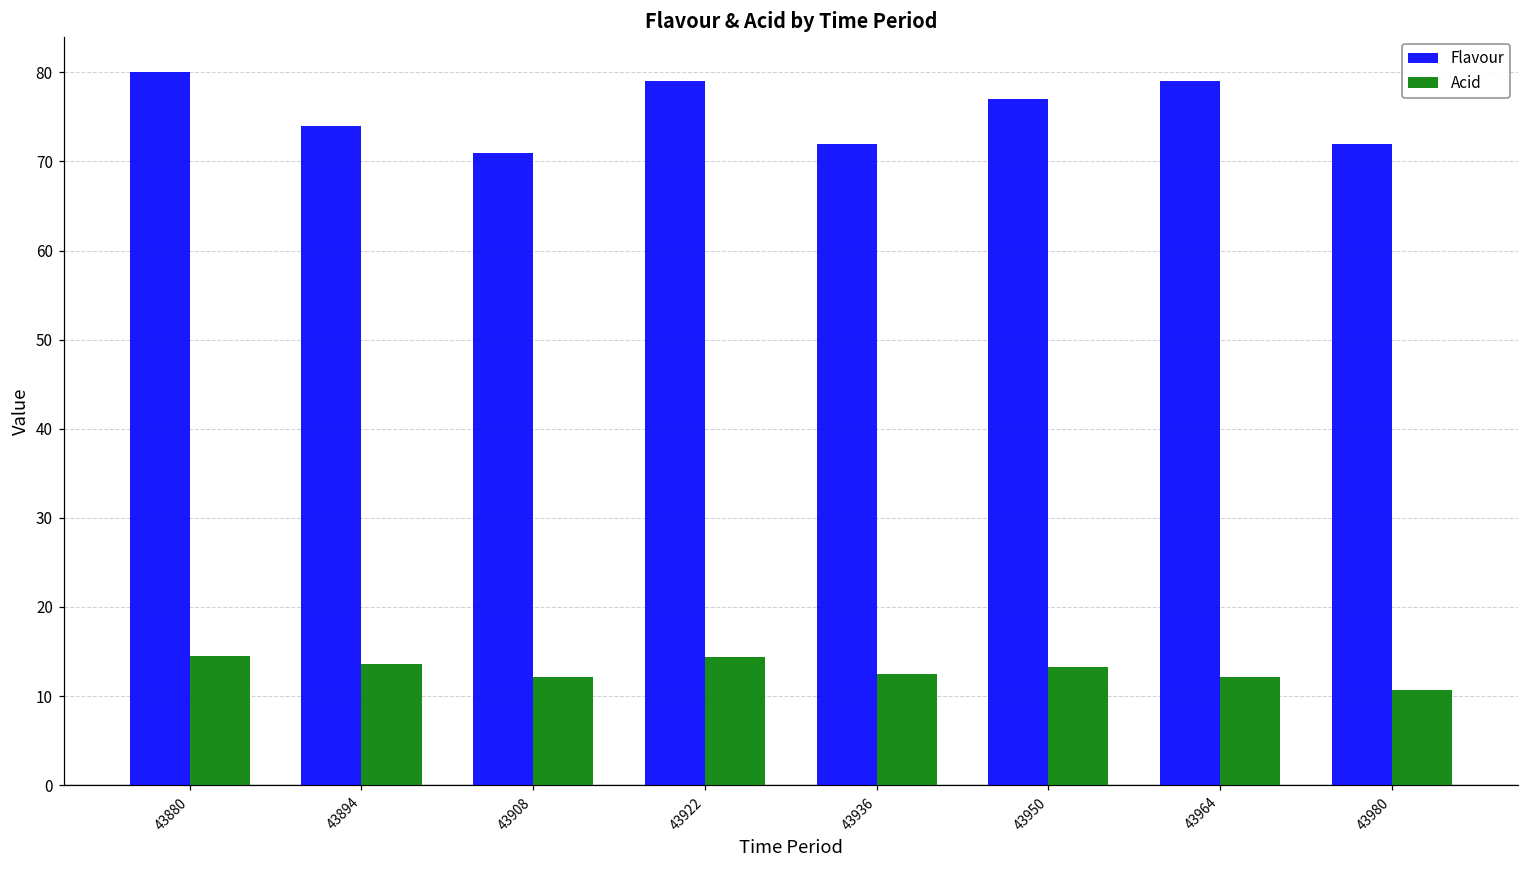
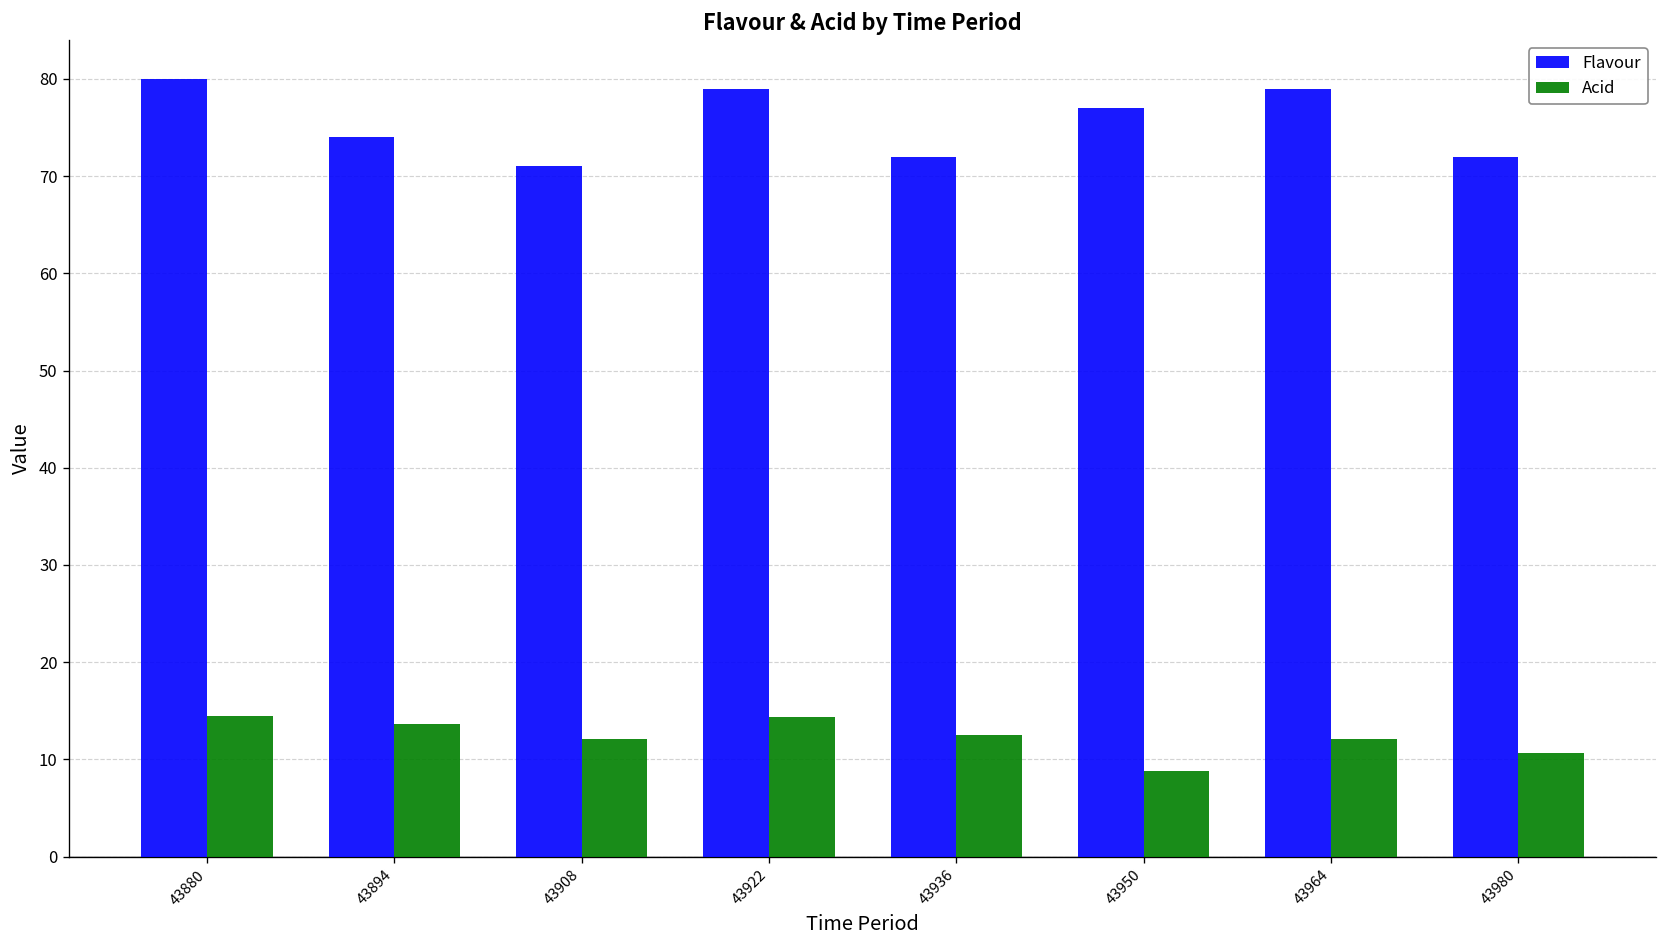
Acid, 43950: 13 -> 9
